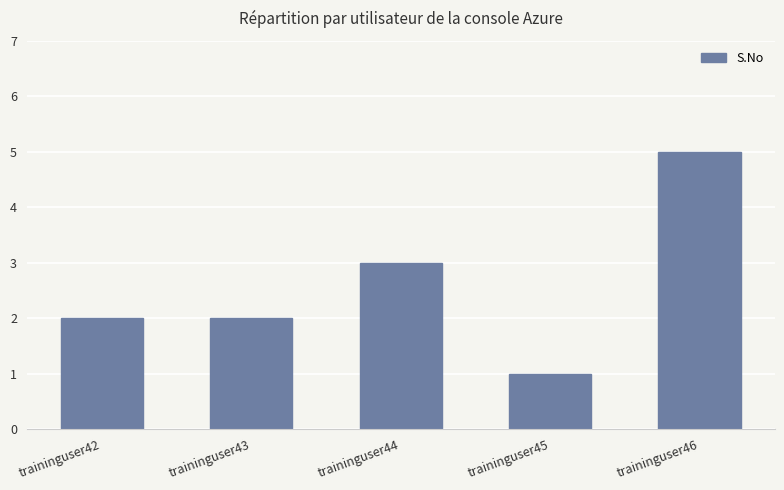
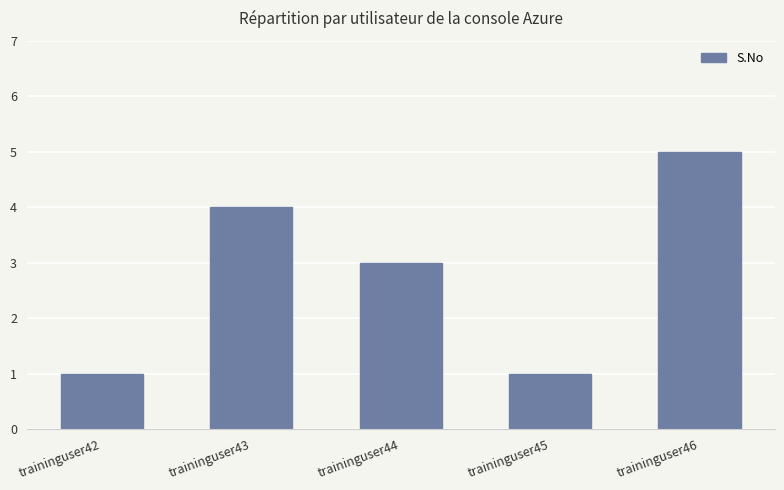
traininguser42: 2 -> 1
traininguser43: 2 -> 4
